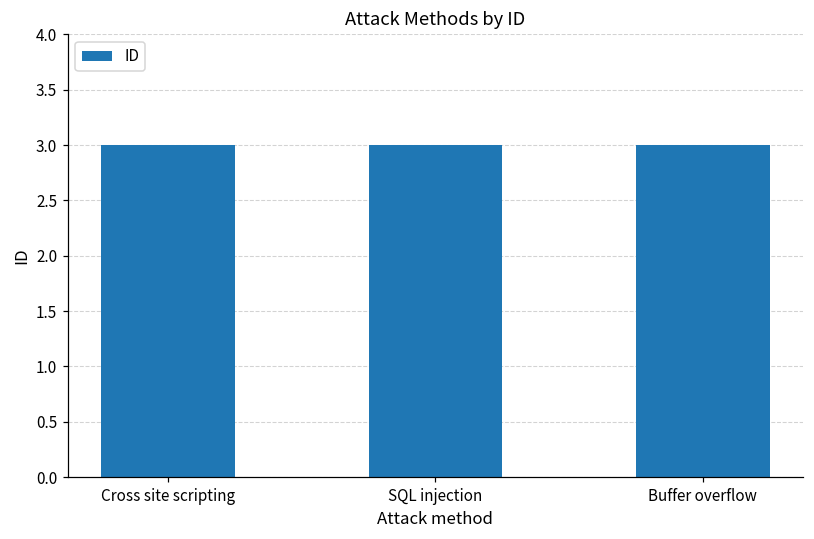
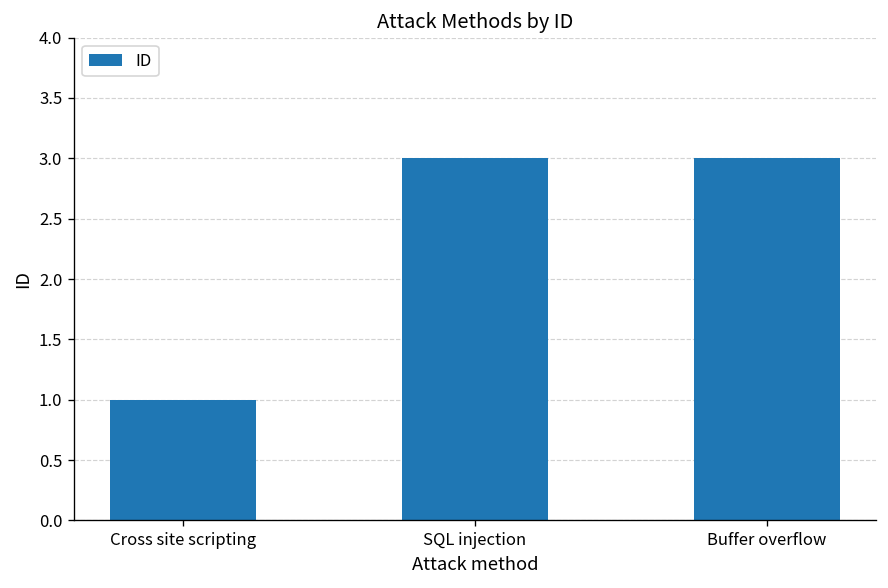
Cross site scripting: 3 -> 1
